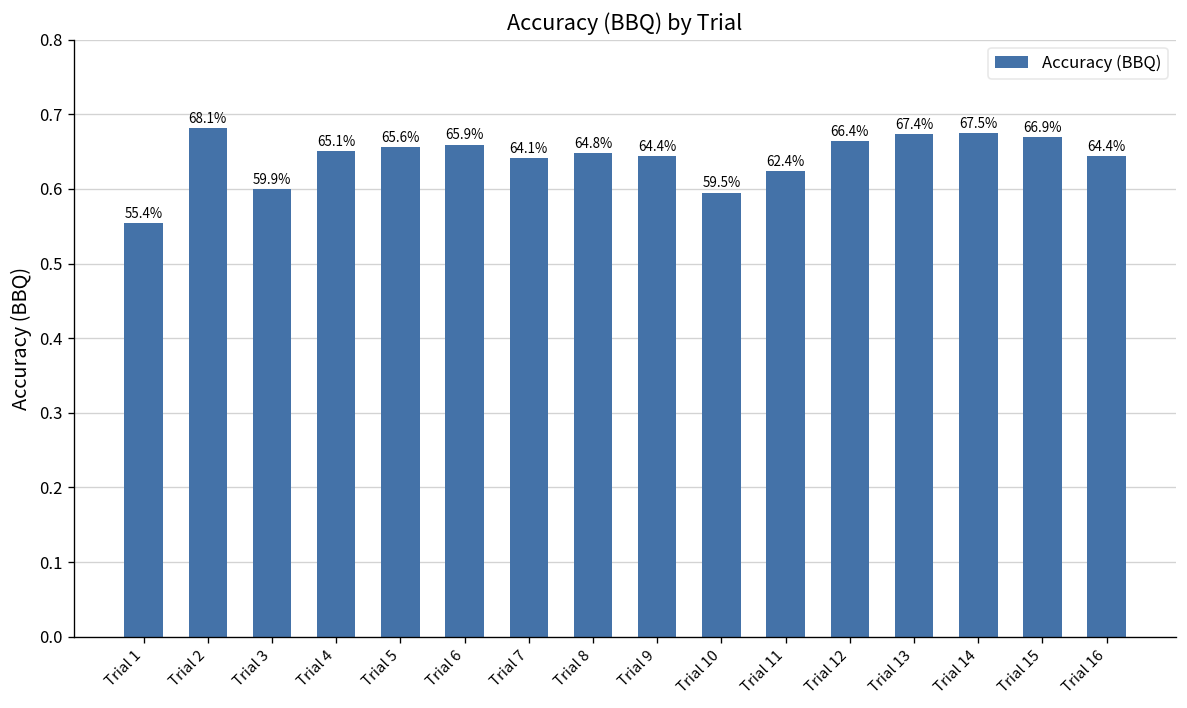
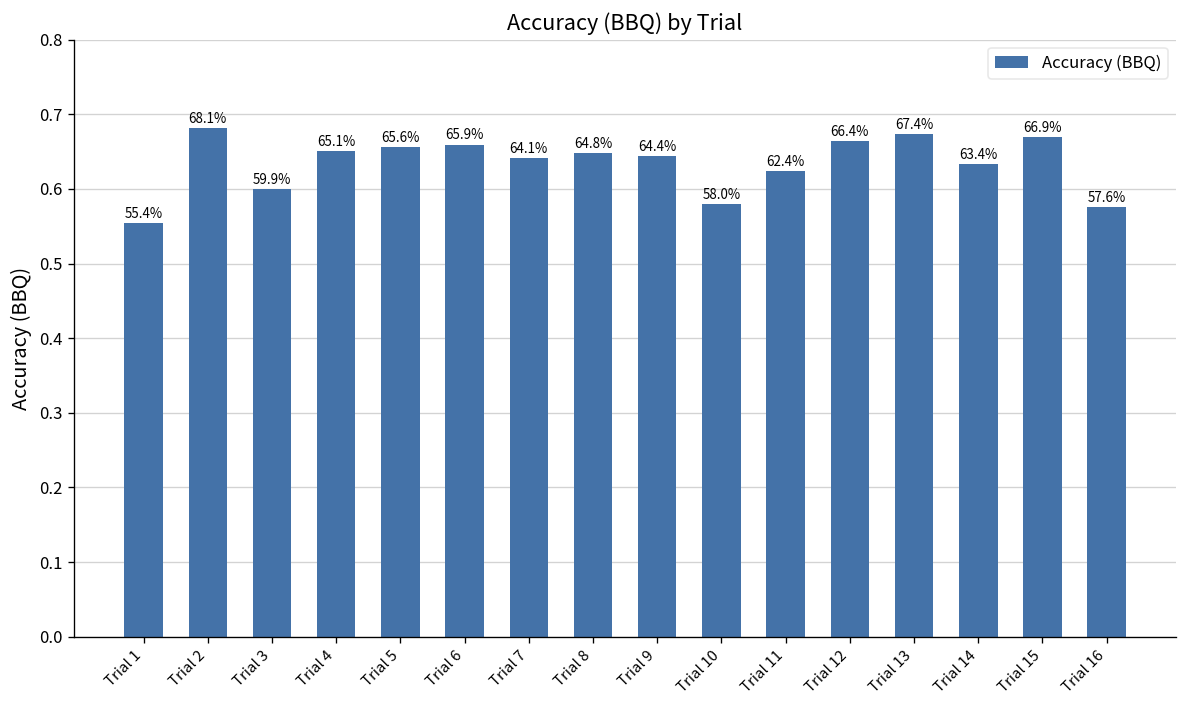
Trial 10: 59.5% -> 58.0%
Trial 14: 67.5% -> 63.4%
Trial 16: 64.4% -> 57.6%
